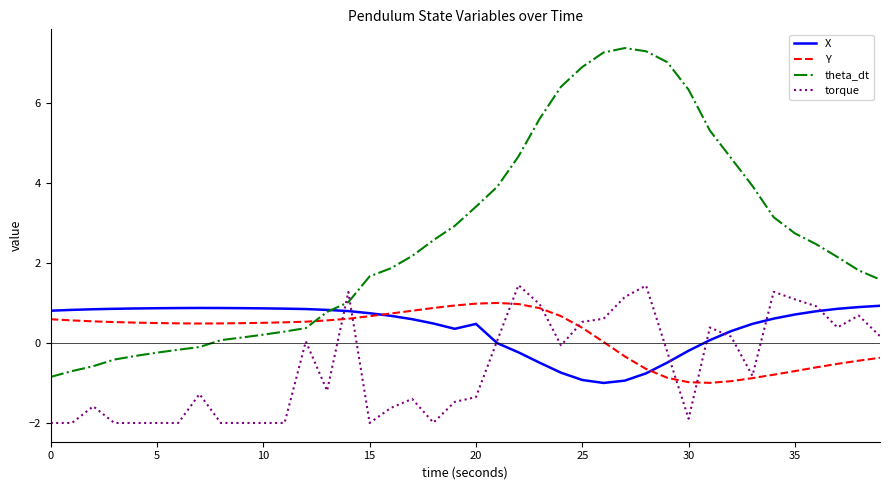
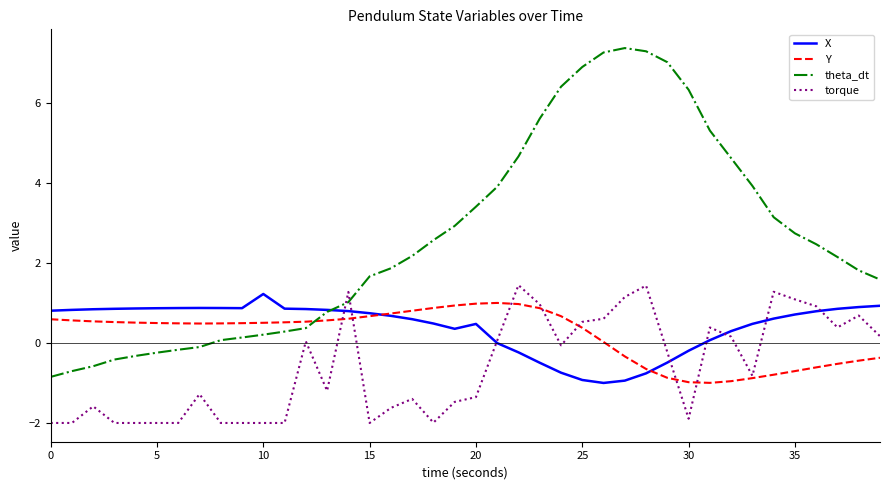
X, 10: 0.9 -> 1.2
